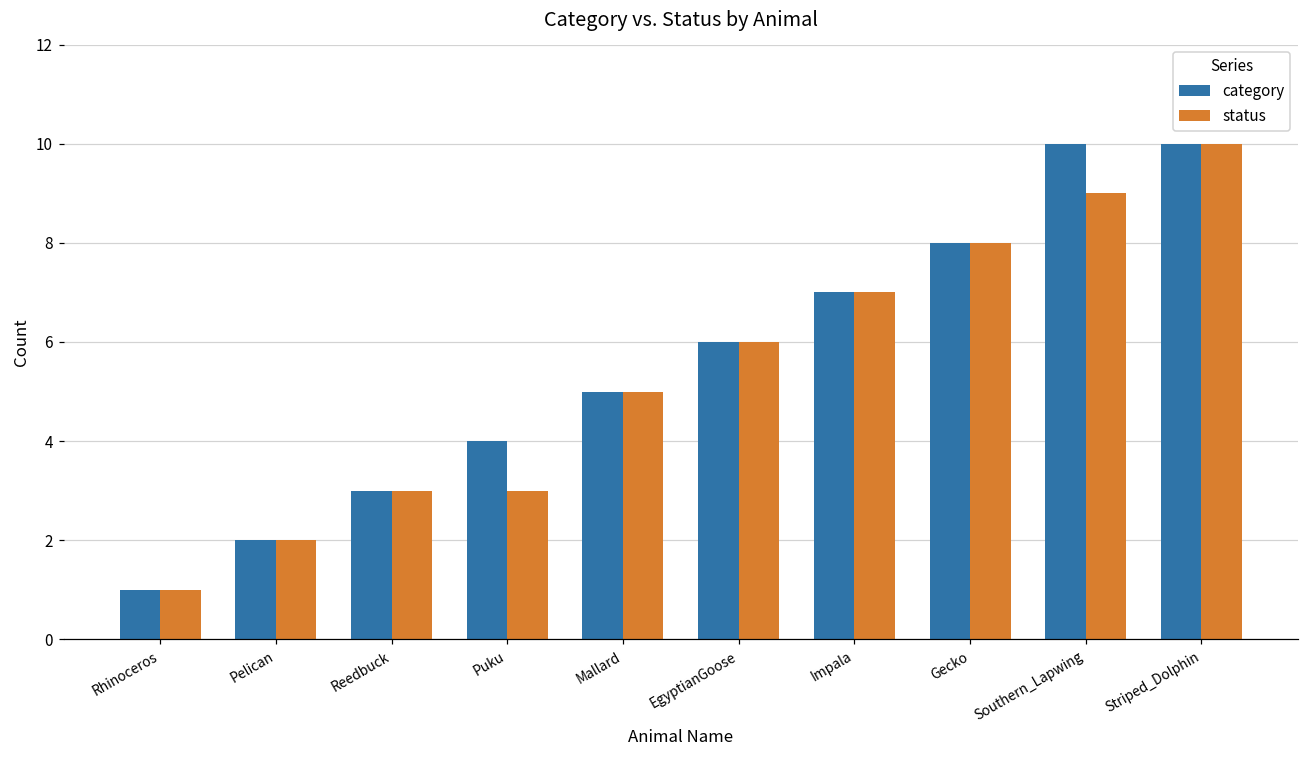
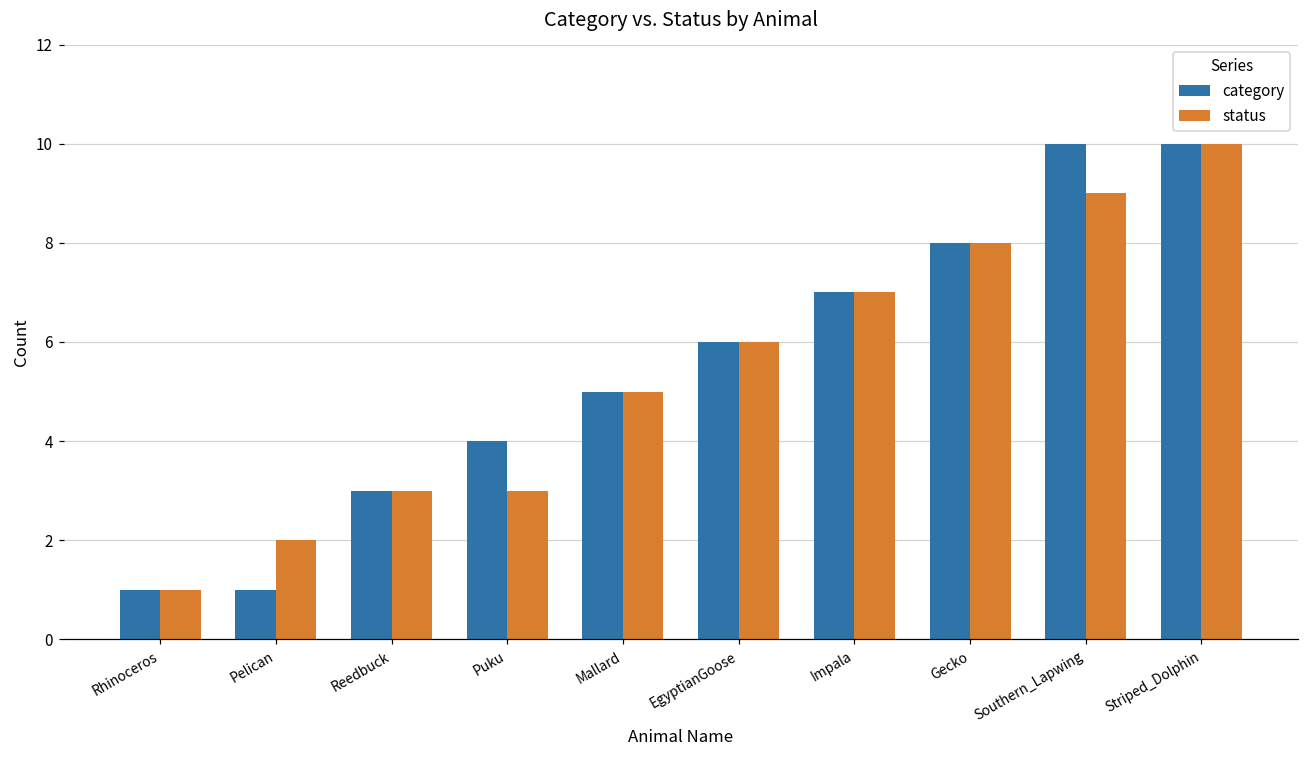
category, Pelican: 2 -> 1
